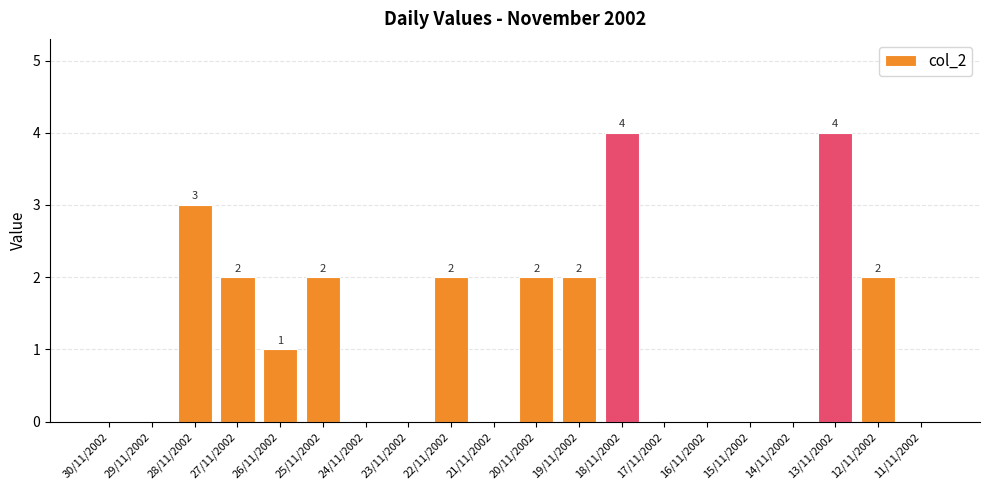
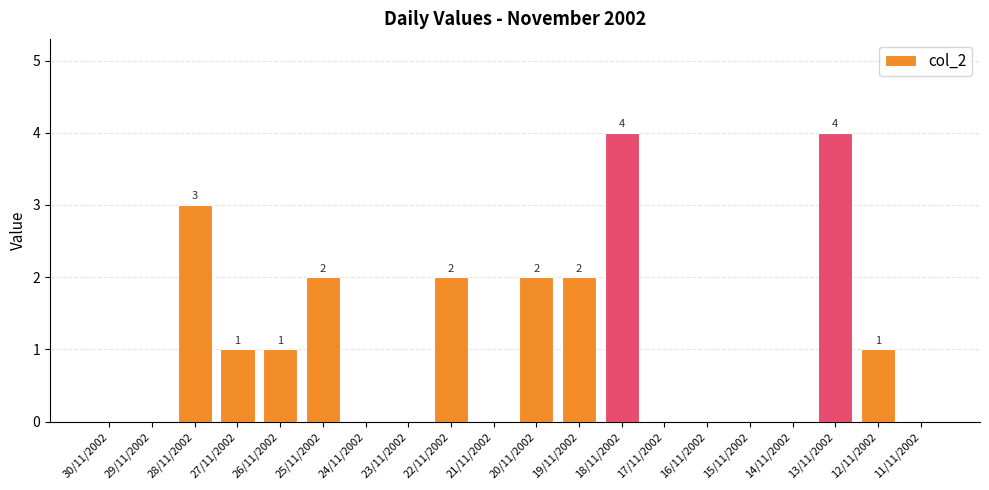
27/11/2002: 2 -> 1
12/11/2002: 2 -> 1
